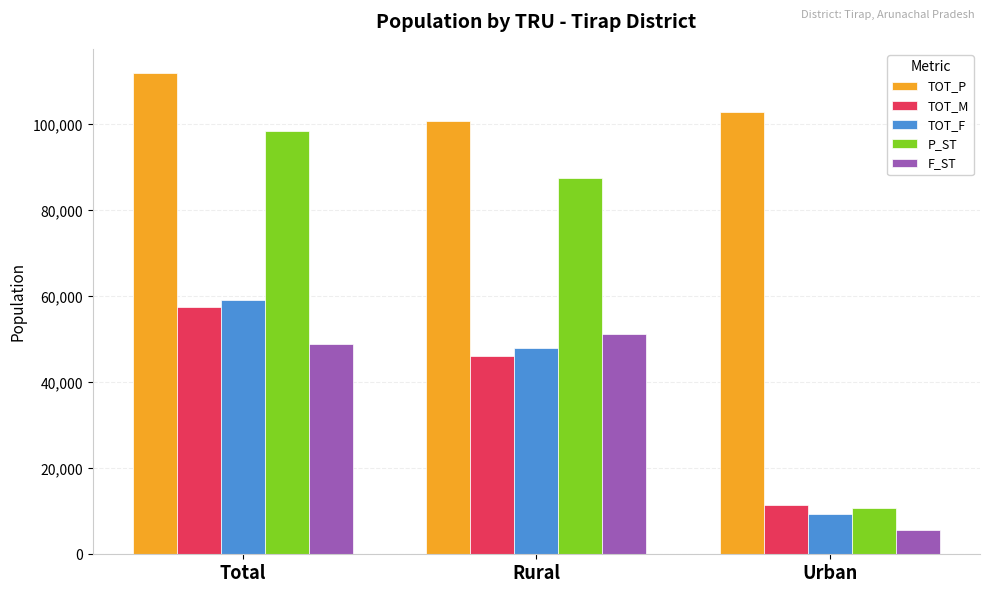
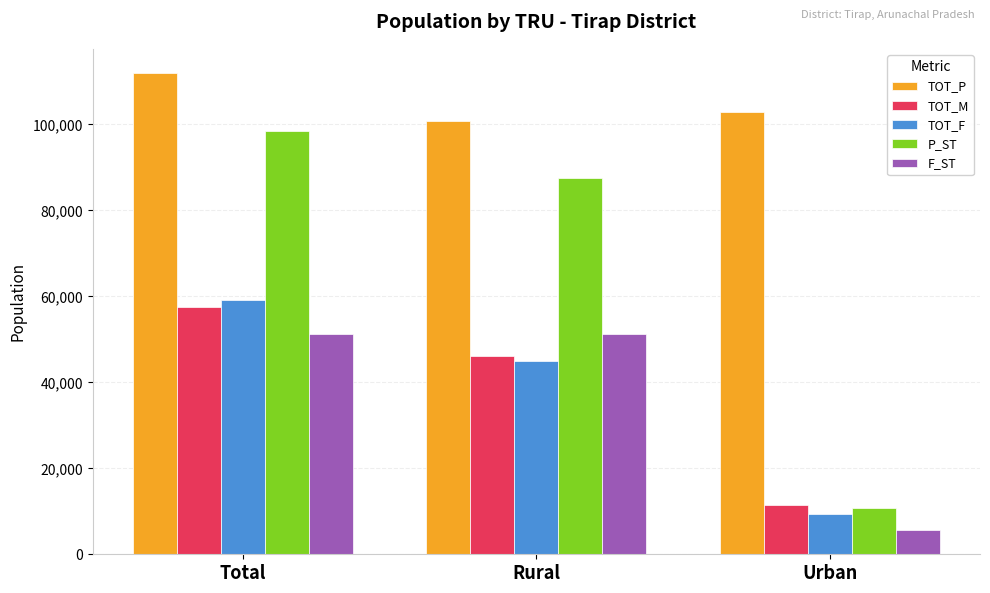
F_ST, Total: 49,000 -> 51,000
TOT_F, Rural: 48,000 -> 45,000
